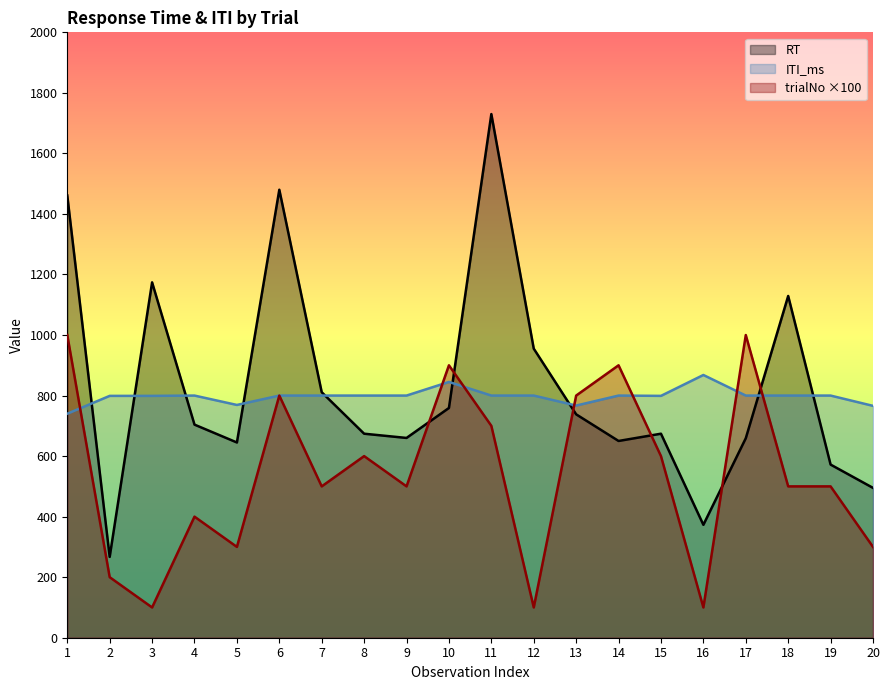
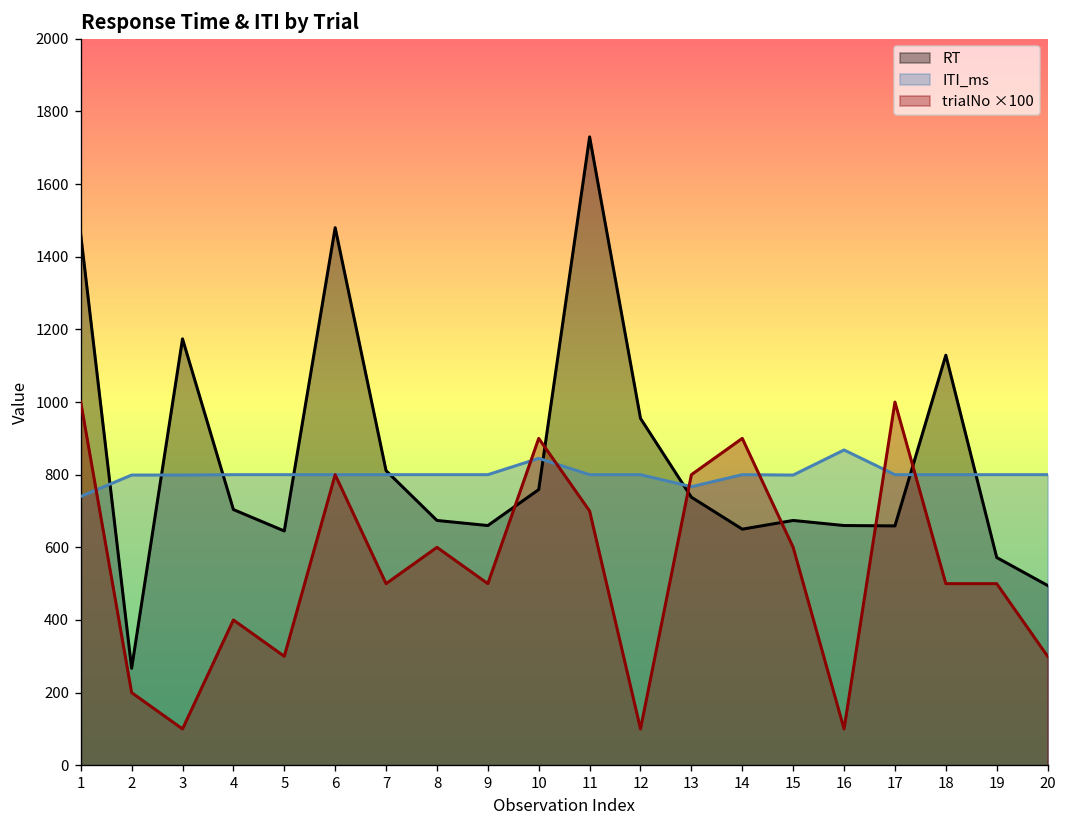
ITI_ms, 5: 770 -> 800
RT, 16: 370 -> 660
ITI_ms, 20: 770 -> 800
